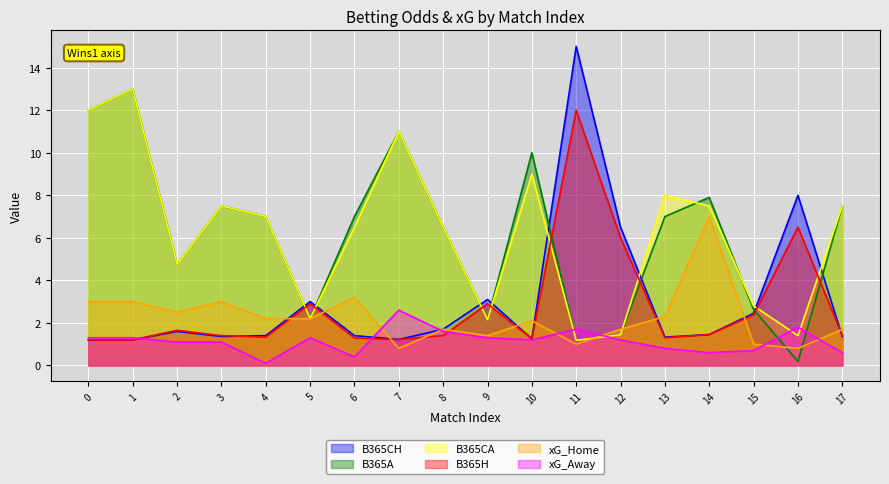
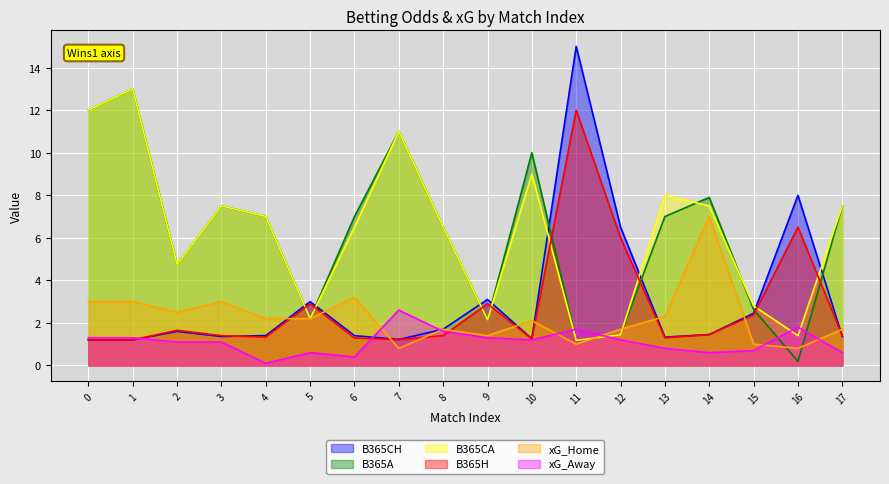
xG_Away, 5: 1.3 -> 0.6
